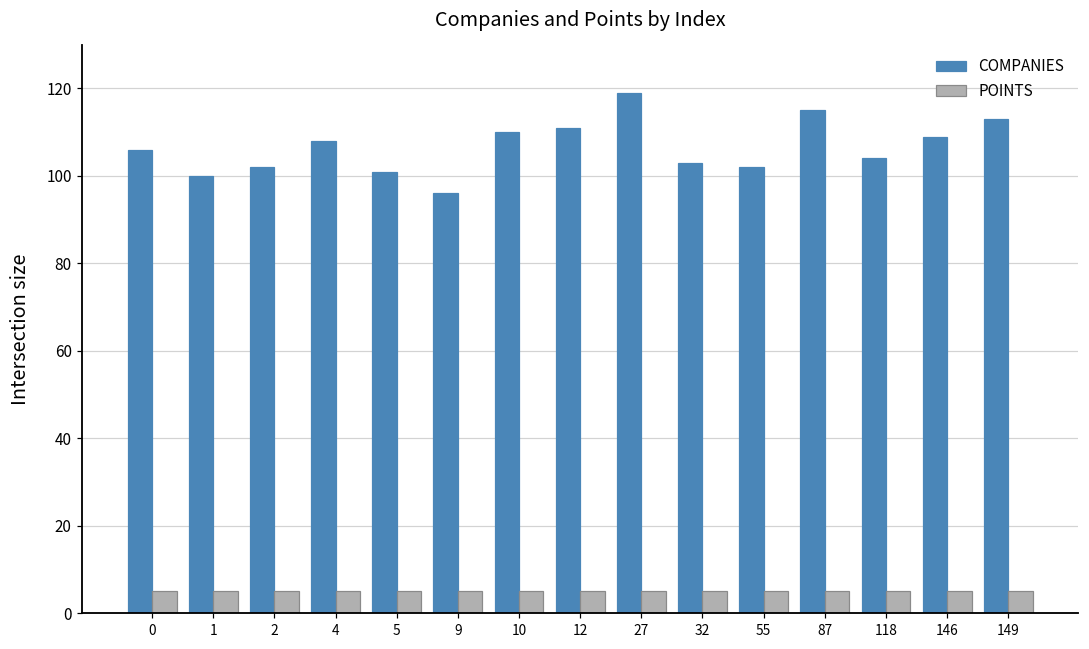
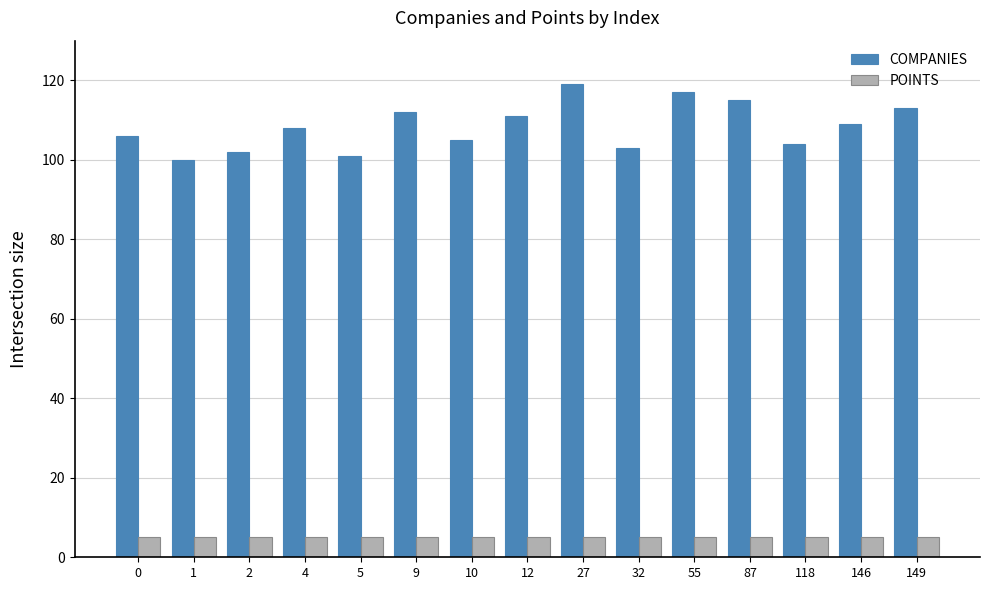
COMPANIES, 9: 96 -> 112
COMPANIES, 10: 110 -> 105
COMPANIES, 55: 102 -> 117
